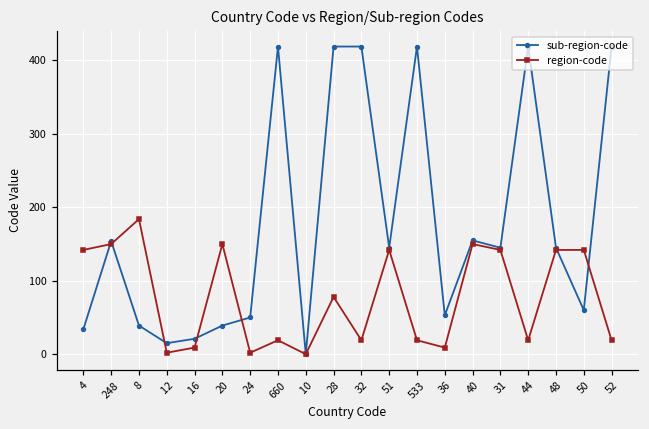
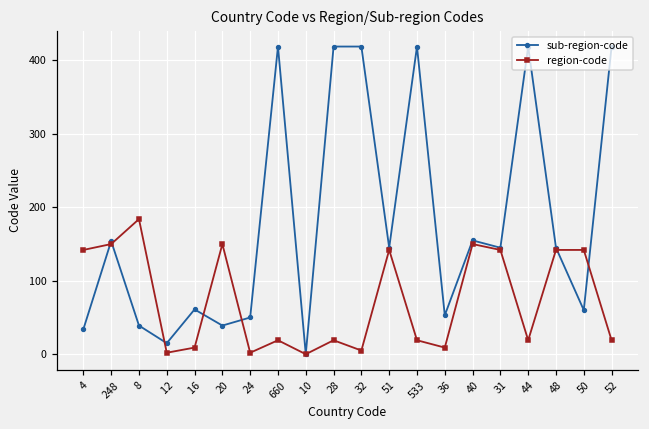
sub-region-code, 16: 20 -> 60
region-code, 28: 80 -> 20
region-code, 32: 20 -> 10
